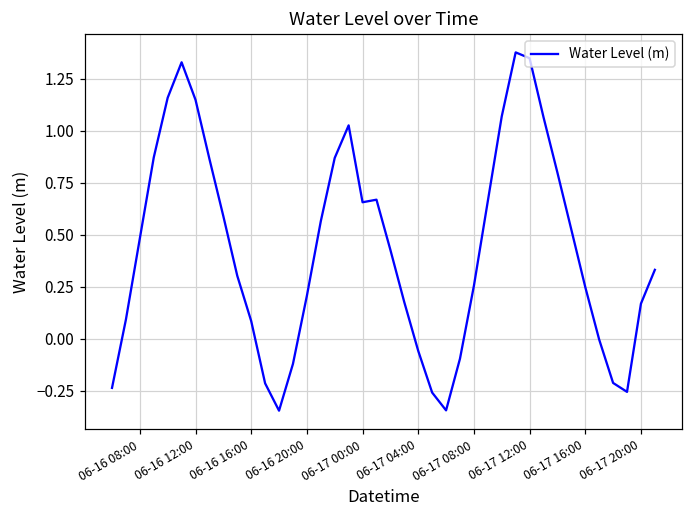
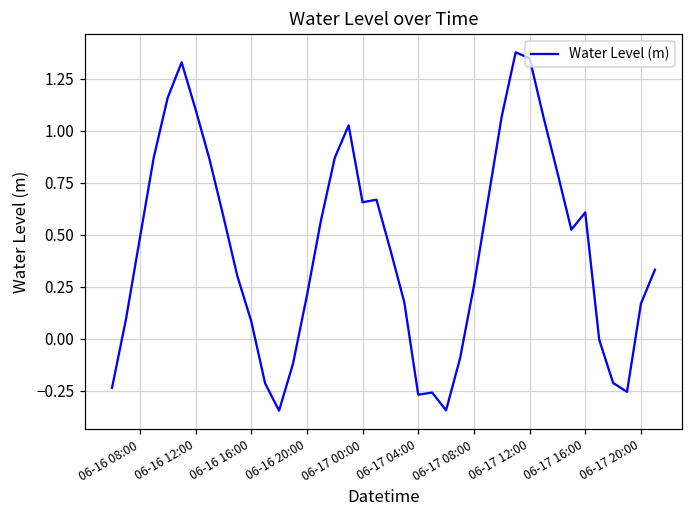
06-16 12:00: 1.15 -> 1.10
06-17 04:00: -0.06 -> -0.27
06-17 16:00: 0.25 -> 0.61
